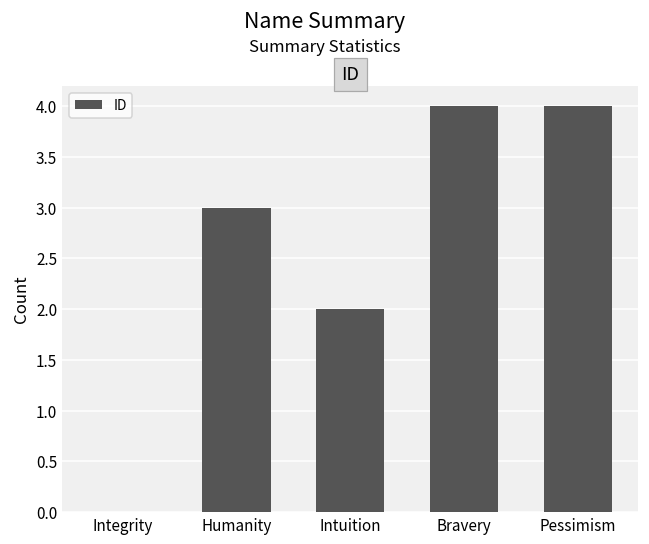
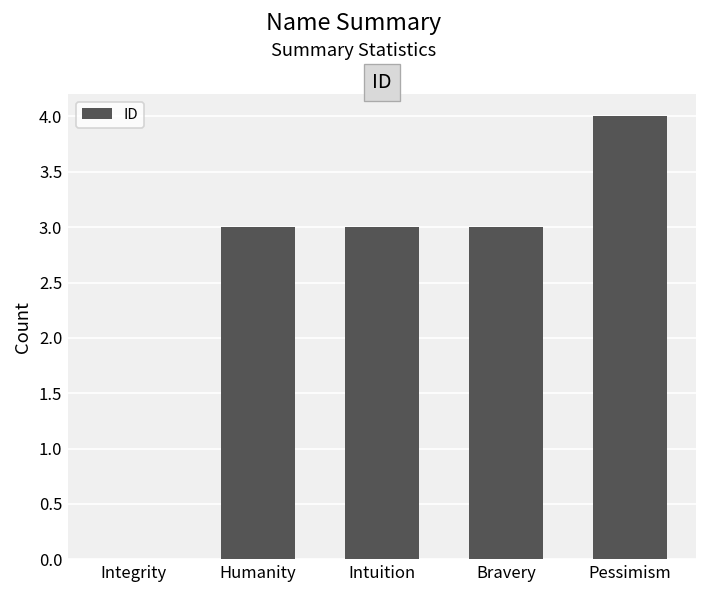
Intuition: 2 -> 3
Bravery: 4 -> 3
